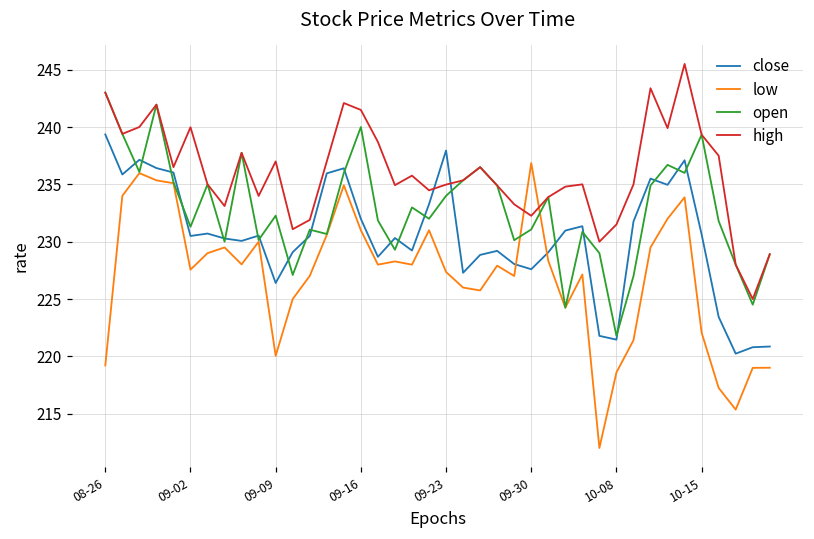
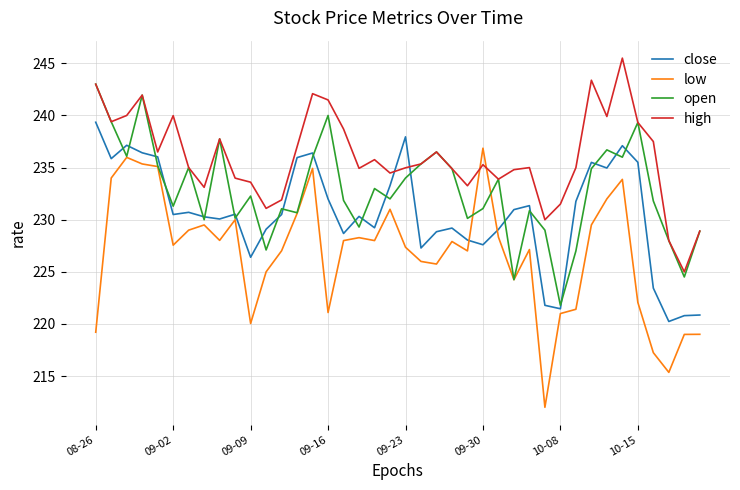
high, 09-09: 237.0 -> 233.6
low, 09-16: 231.0 -> 221.1
high, 09-30: 232.3 -> 235.3
low, 10-08: 218.6 -> 221.0
close, 10-15: 230.6 -> 235.5
